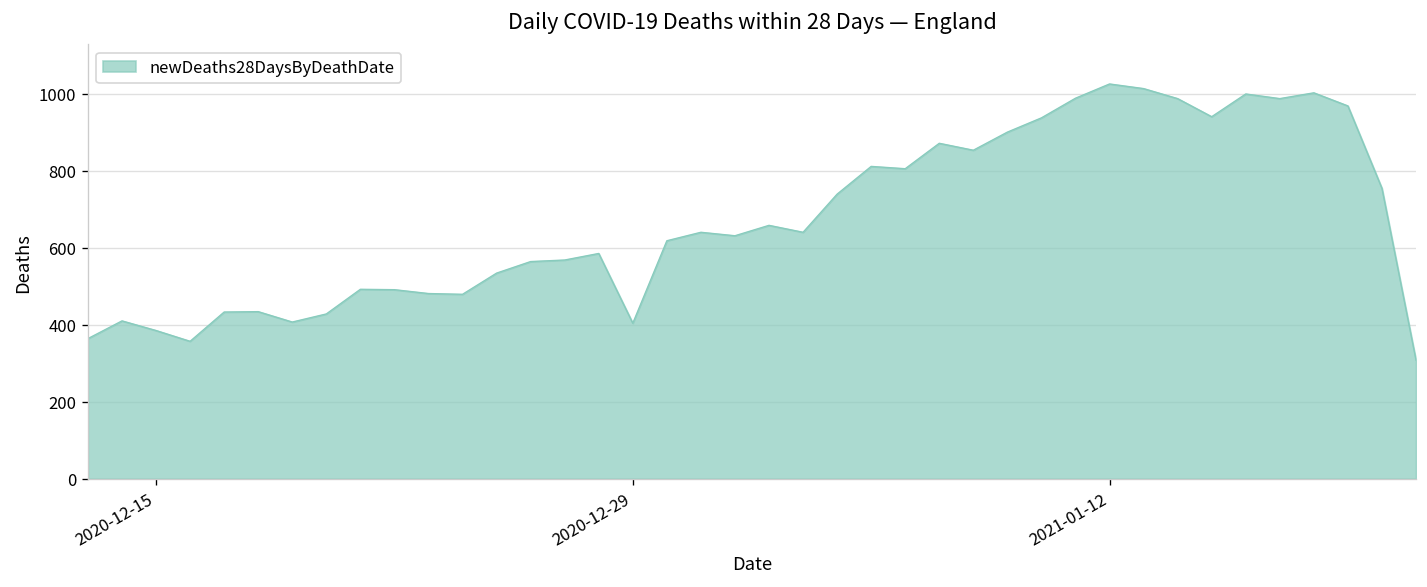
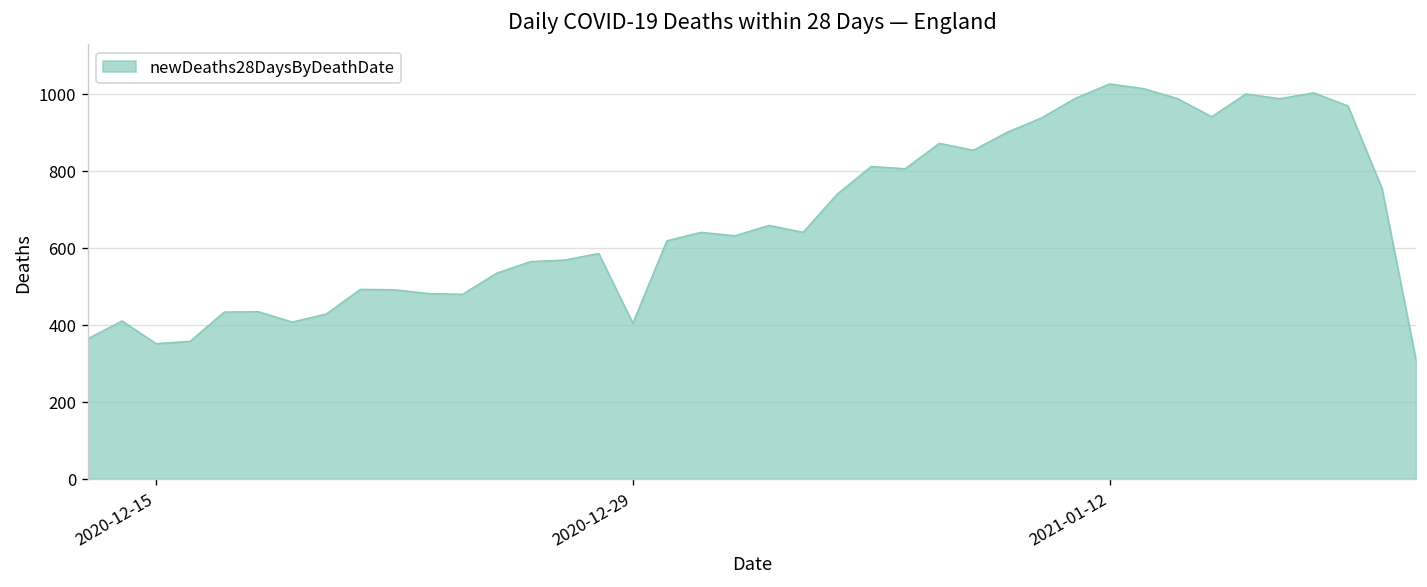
2020-12-15: 390 -> 350
